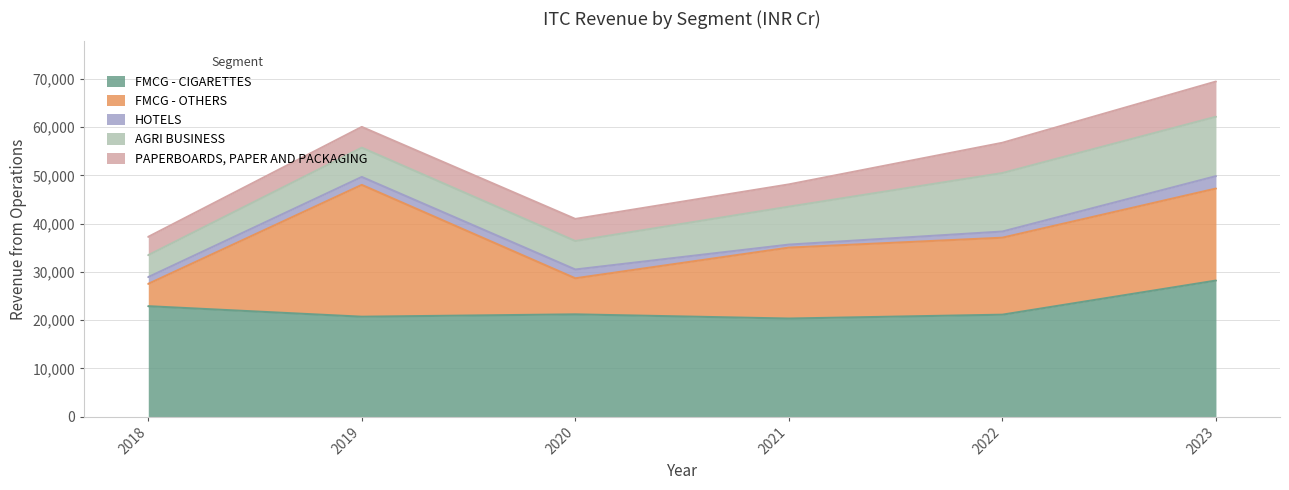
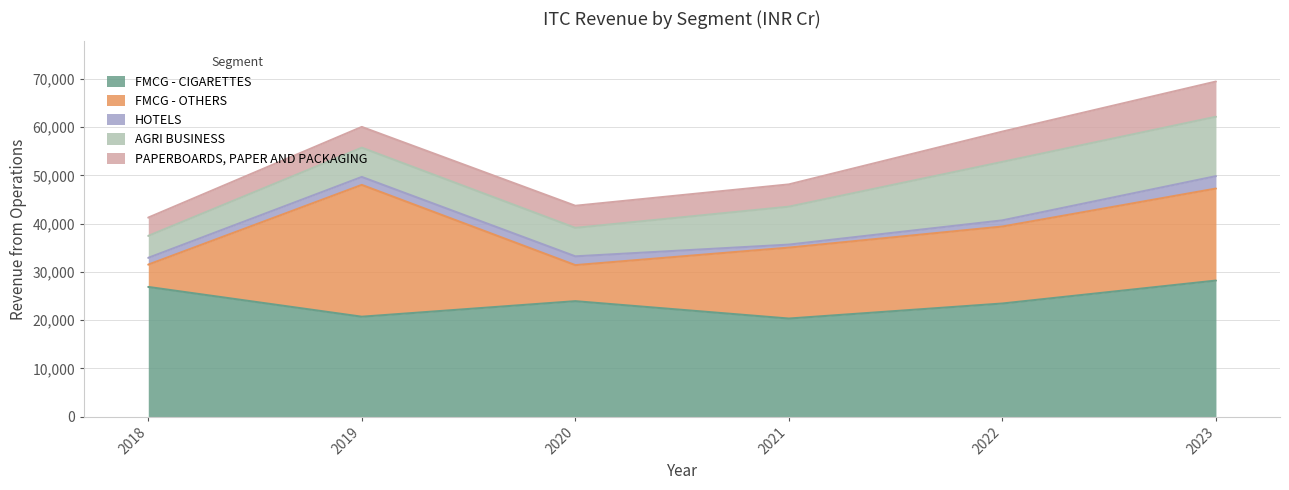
FMCG - CIGARETTES, 2018: 23,000 -> 27,000
FMCG - CIGARETTES, 2020: 21,000 -> 24,000
FMCG - CIGARETTES, 2022: 21,000 -> 23,000
